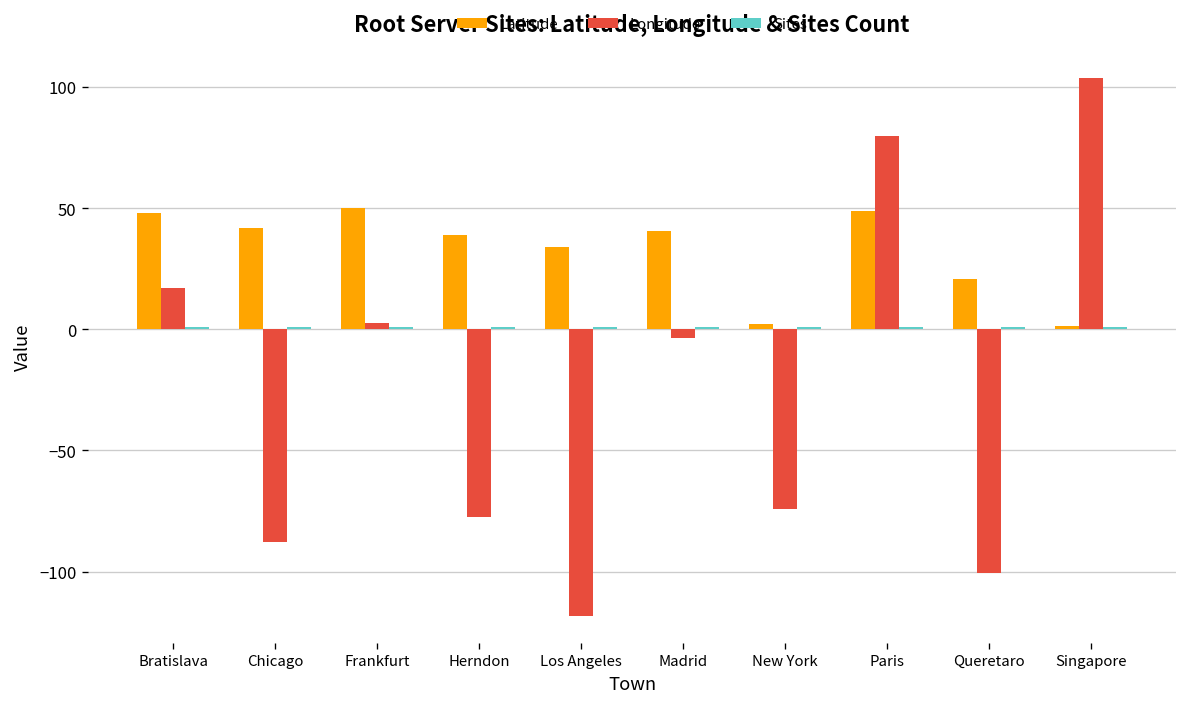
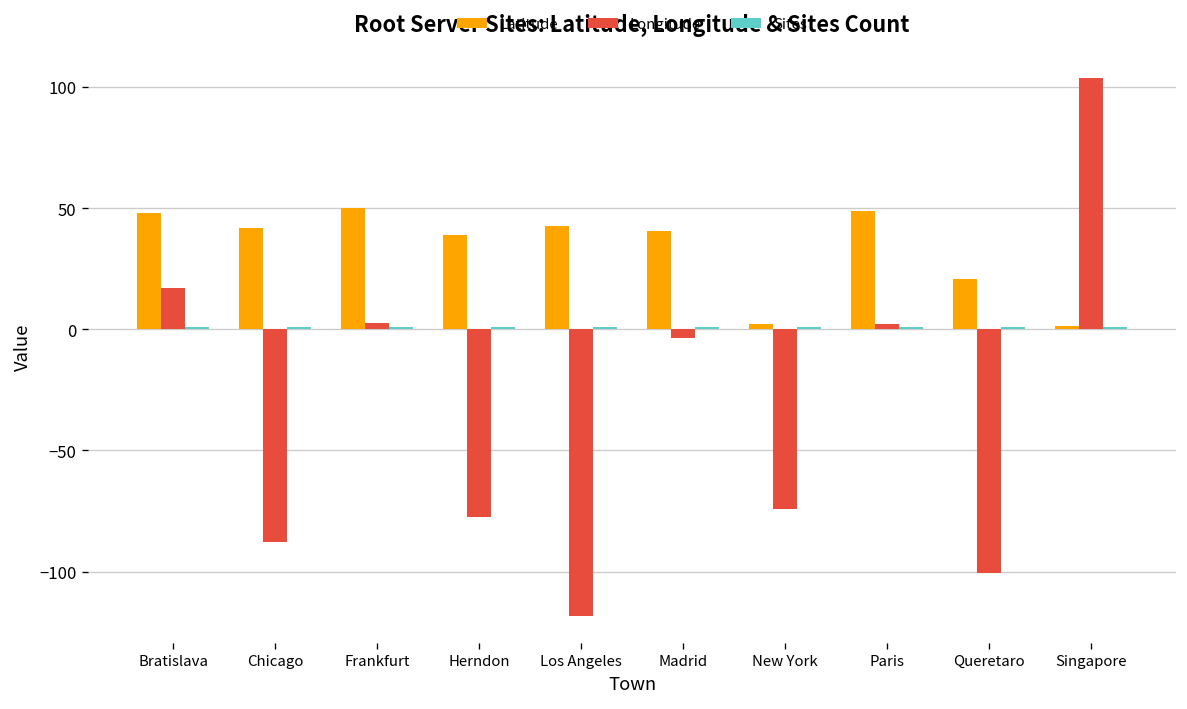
Latitude, Los Angeles: 34 -> 43
Longitude, Paris: 80 -> 2
